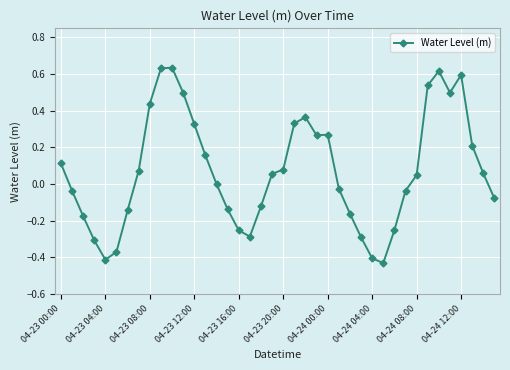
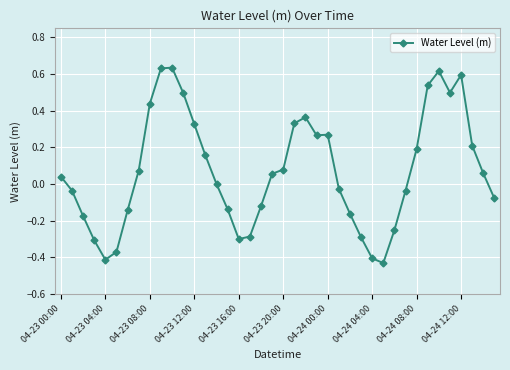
04-23 00:00: 0.11 -> 0.04
04-23 16:00: -0.25 -> -0.30
04-24 08:00: 0.05 -> 0.19
